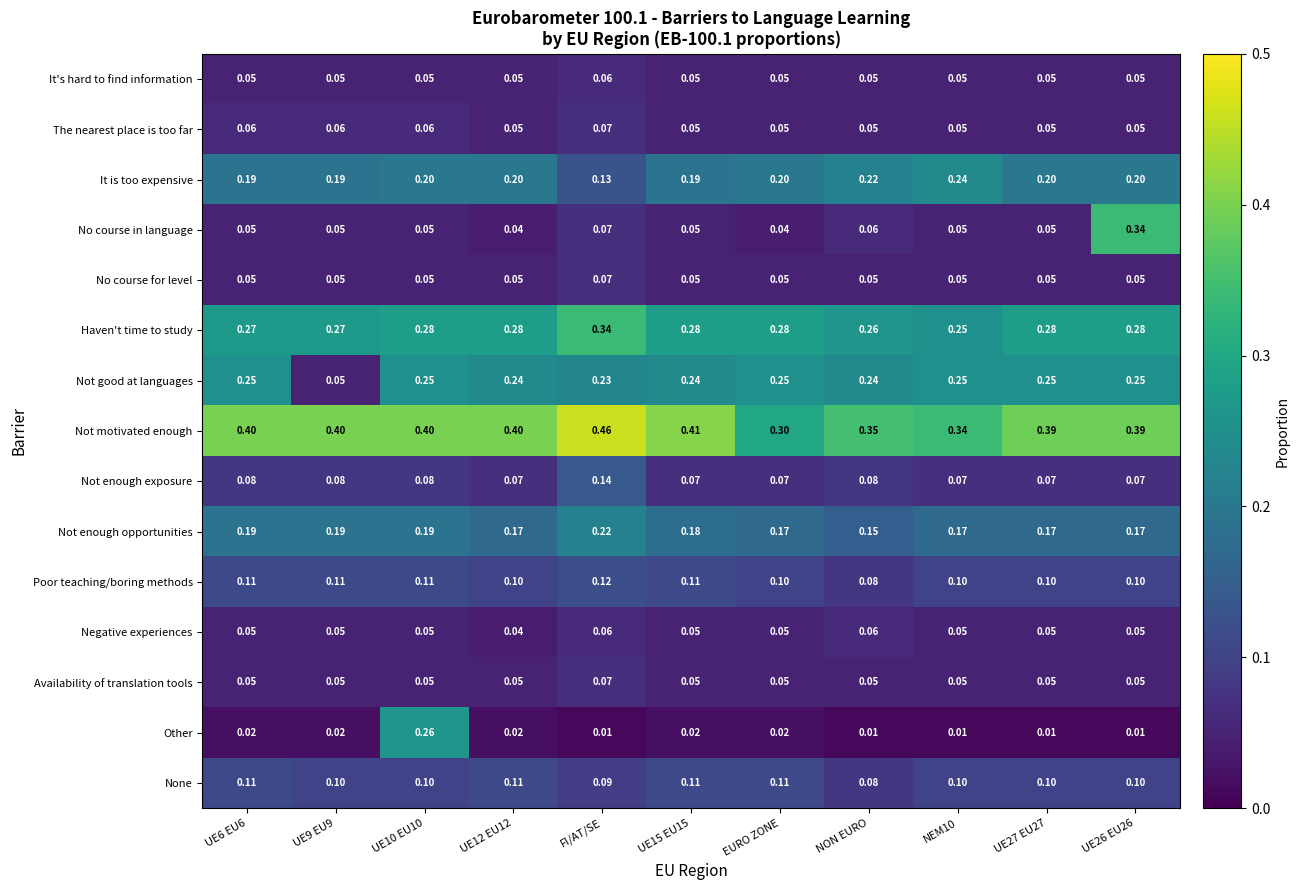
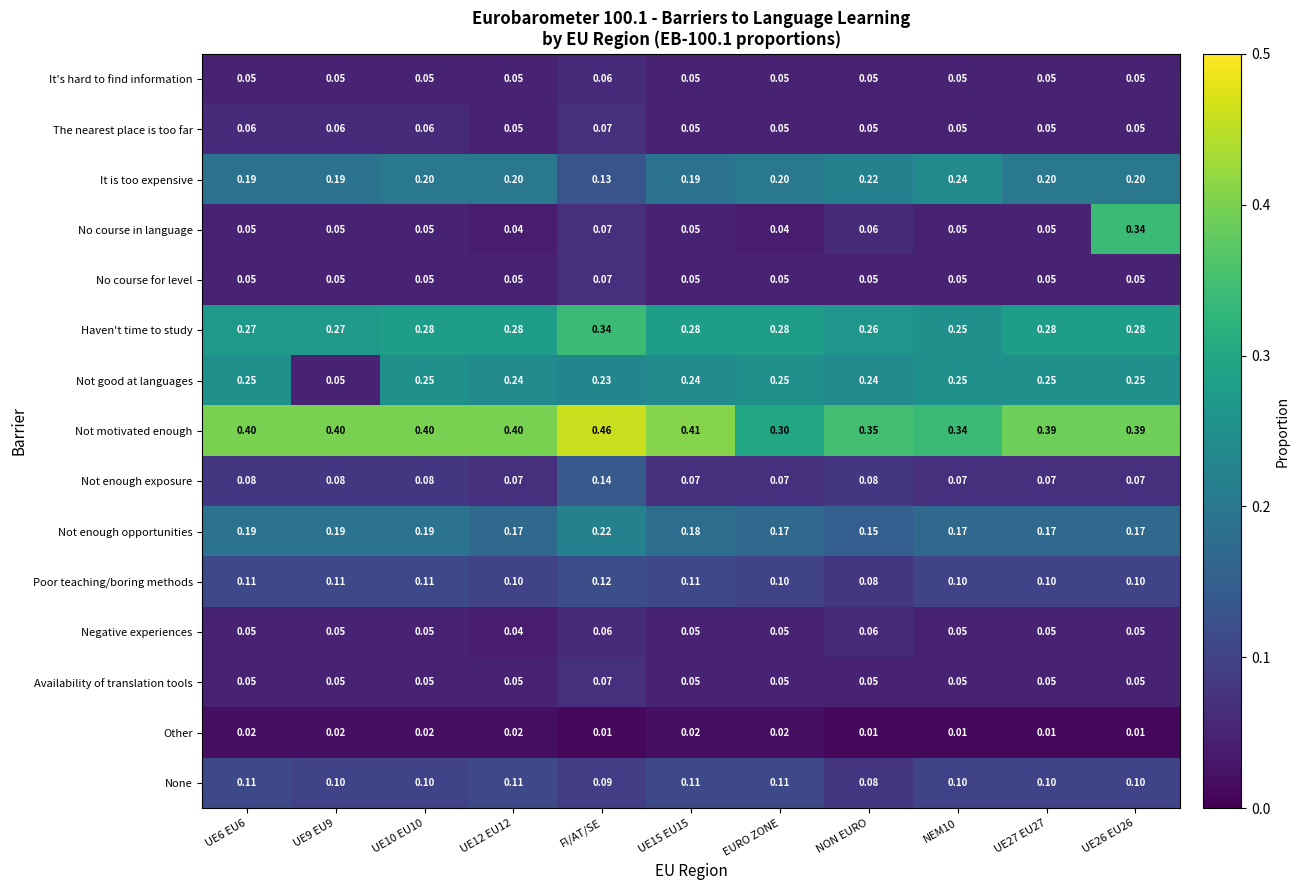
Other, UE10 EU10: 0.26 -> 0.02
